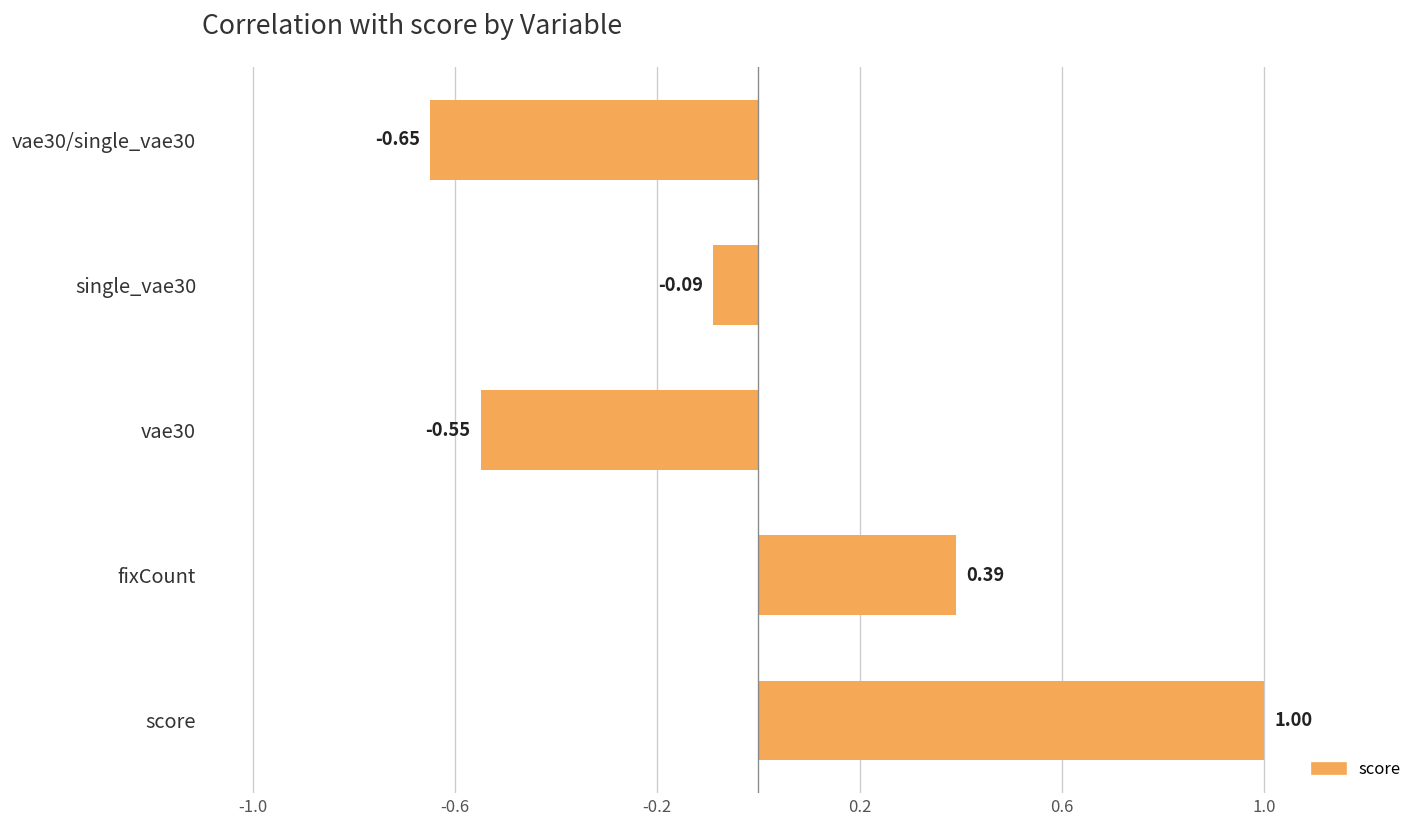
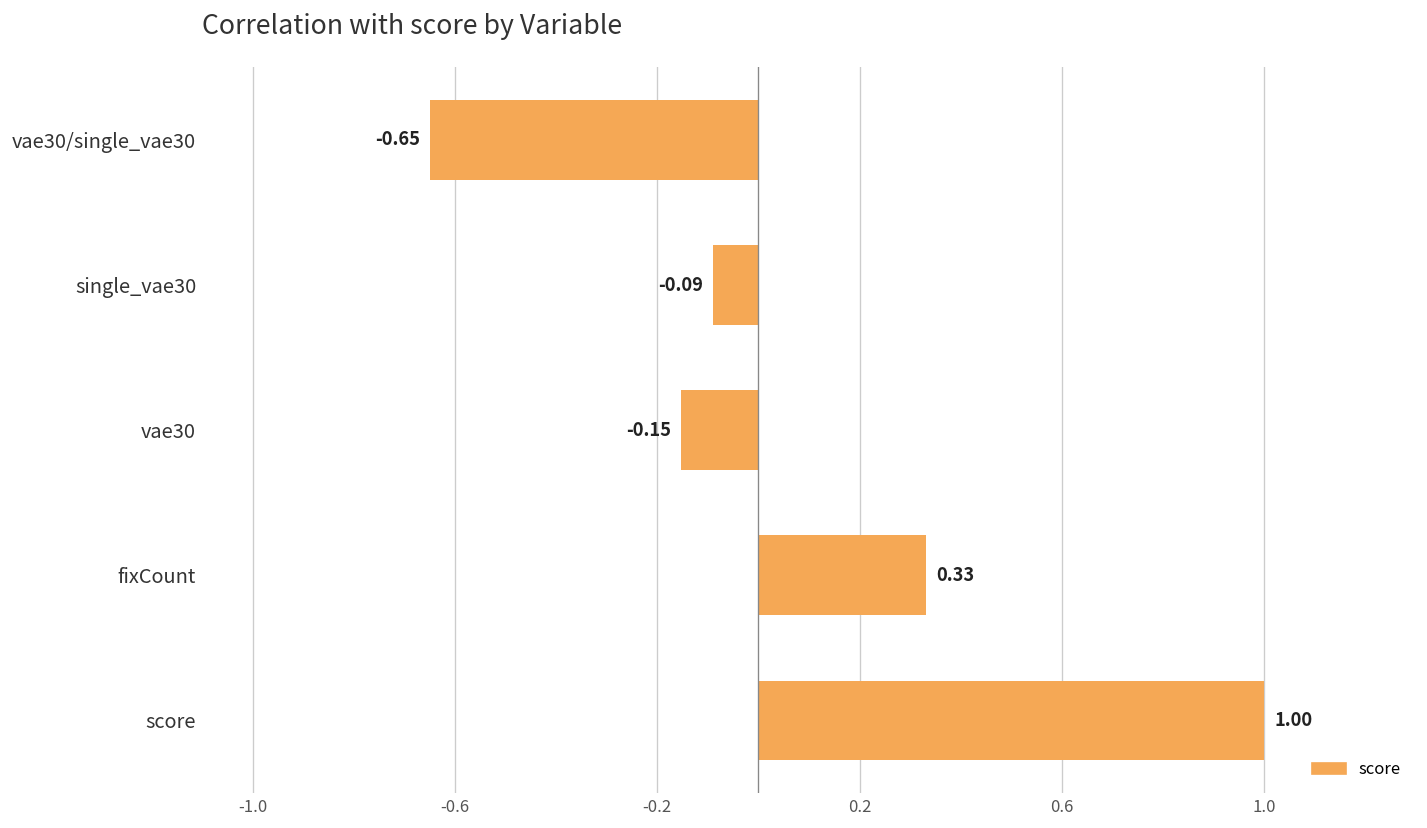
vae30: -0.55 -> -0.15
fixCount: 0.39 -> 0.33
